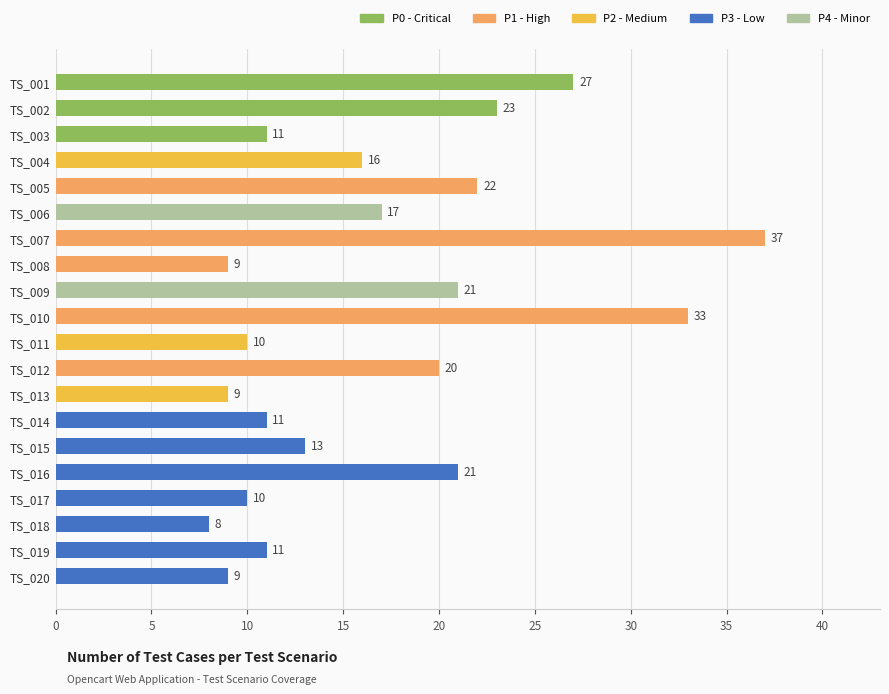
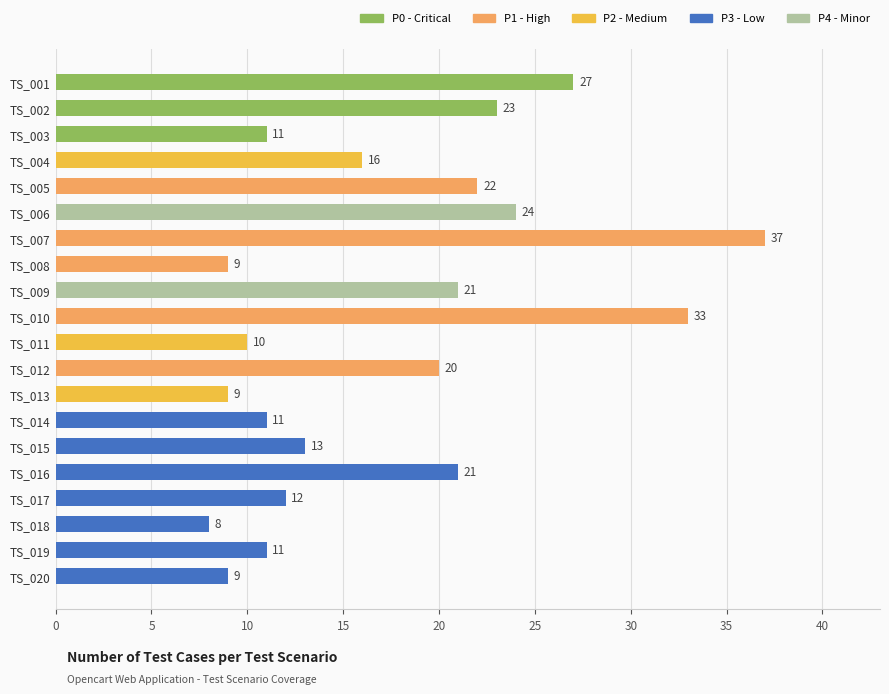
TS_006: 17 -> 24
TS_017: 10 -> 12
